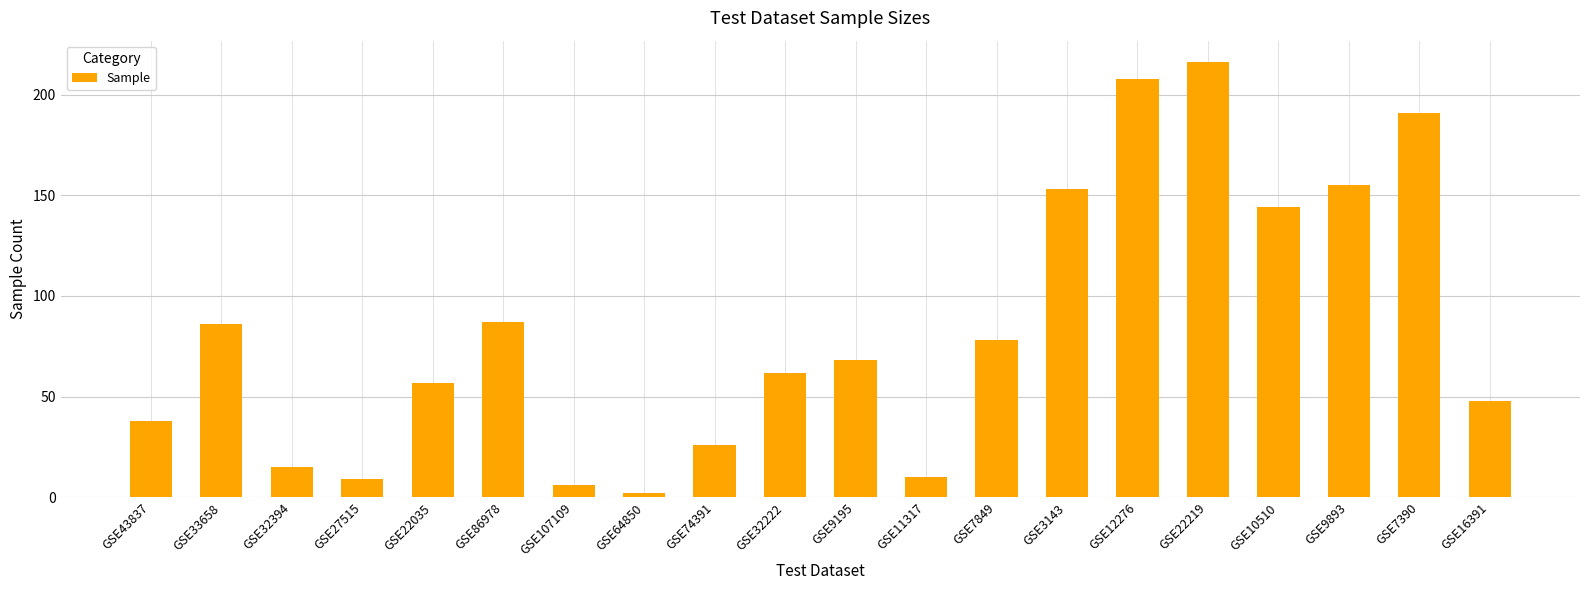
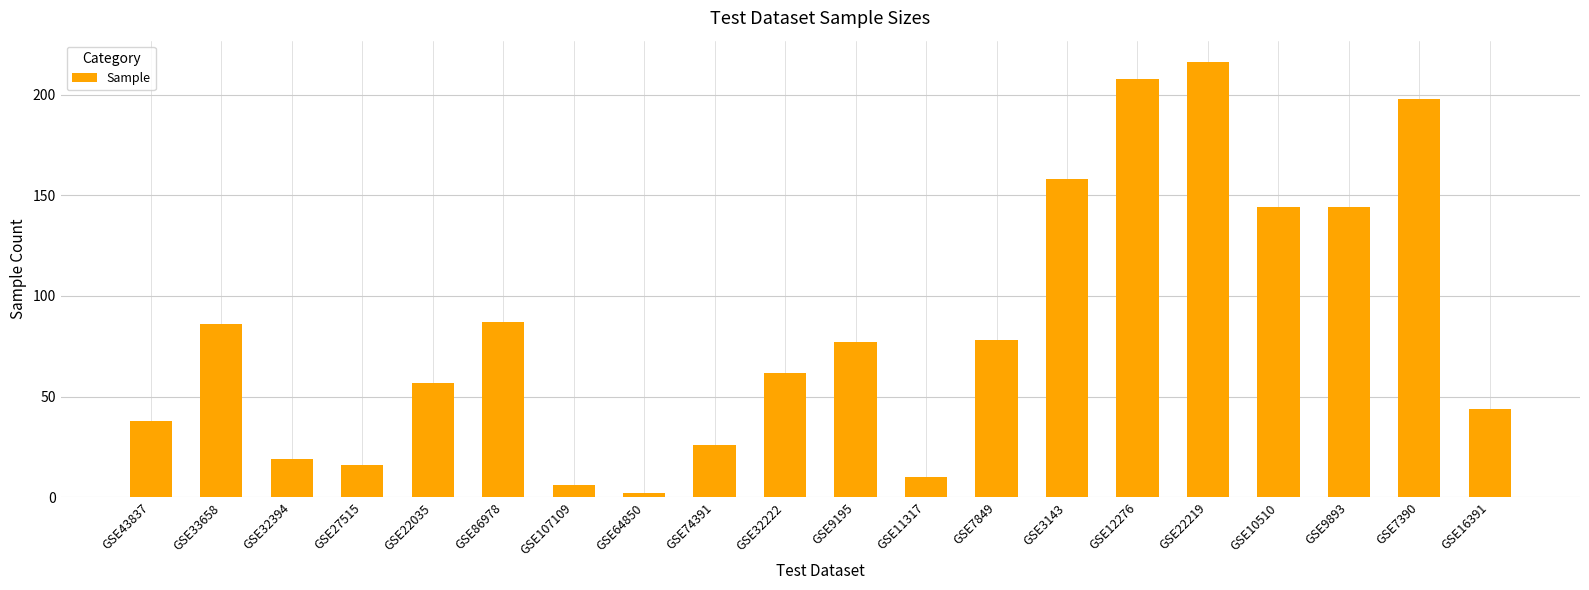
GSE32394: 15 -> 19
GSE27515: 9 -> 16
GSE9195: 68 -> 77
GSE3143: 153 -> 158
GSE9893: 155 -> 144
GSE7390: 191 -> 198
GSE16391: 48 -> 44
